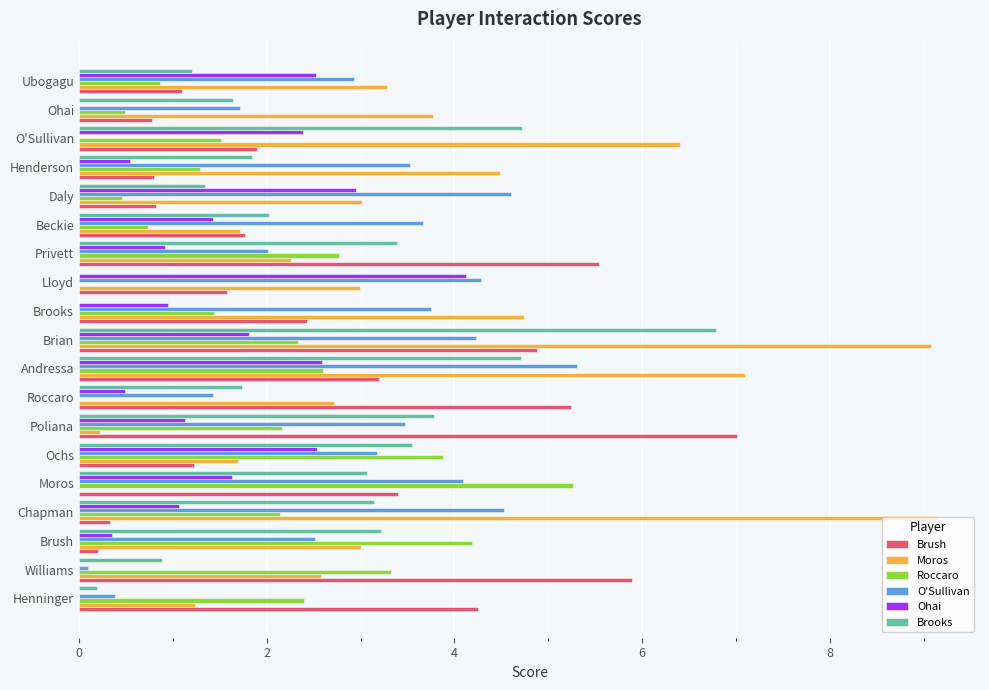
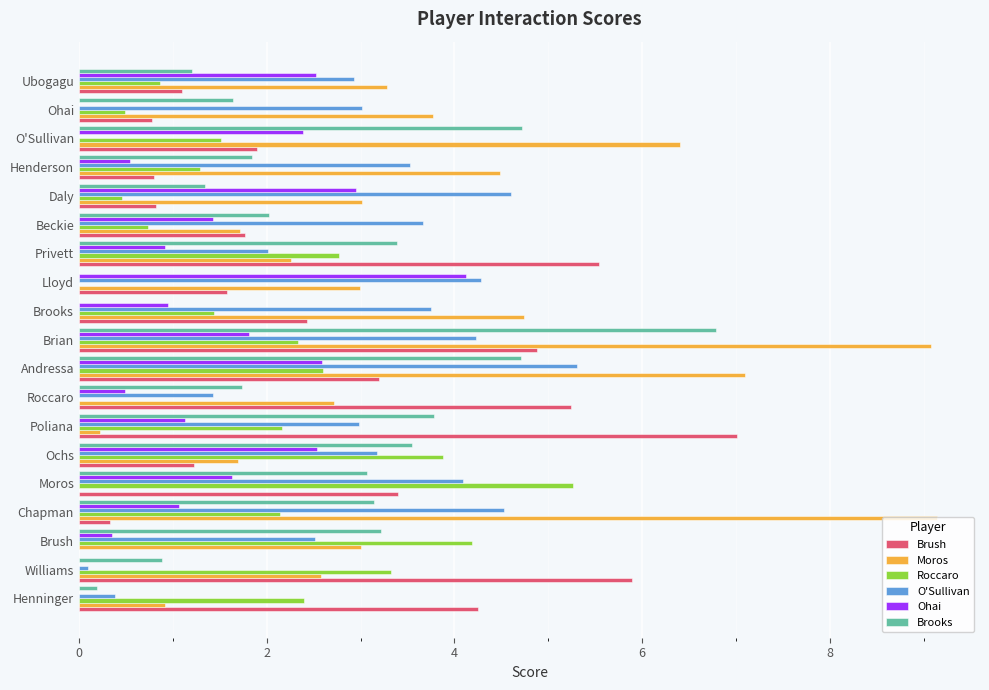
O'Sullivan, Ohai: 1.7 -> 3.0
O'Sullivan, Poliana: 3.5 -> 3.0
Brush, Brush: 0.2 -> 0.0
Moros, Henninger: 1.2 -> 0.9
